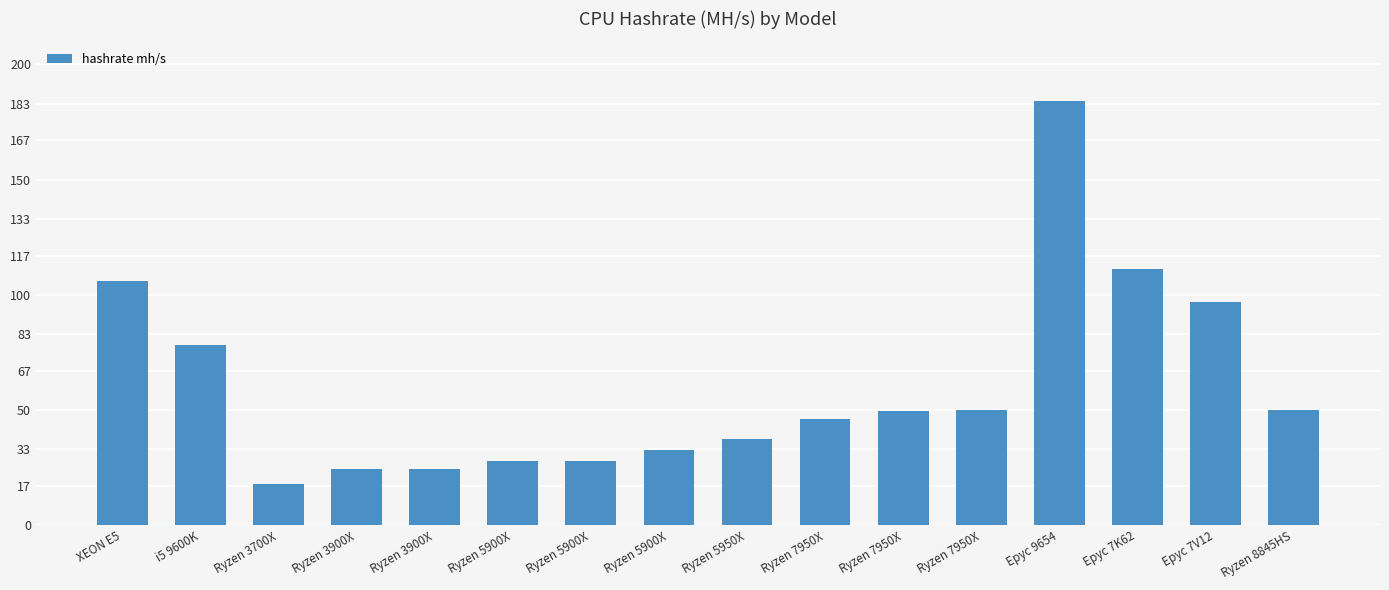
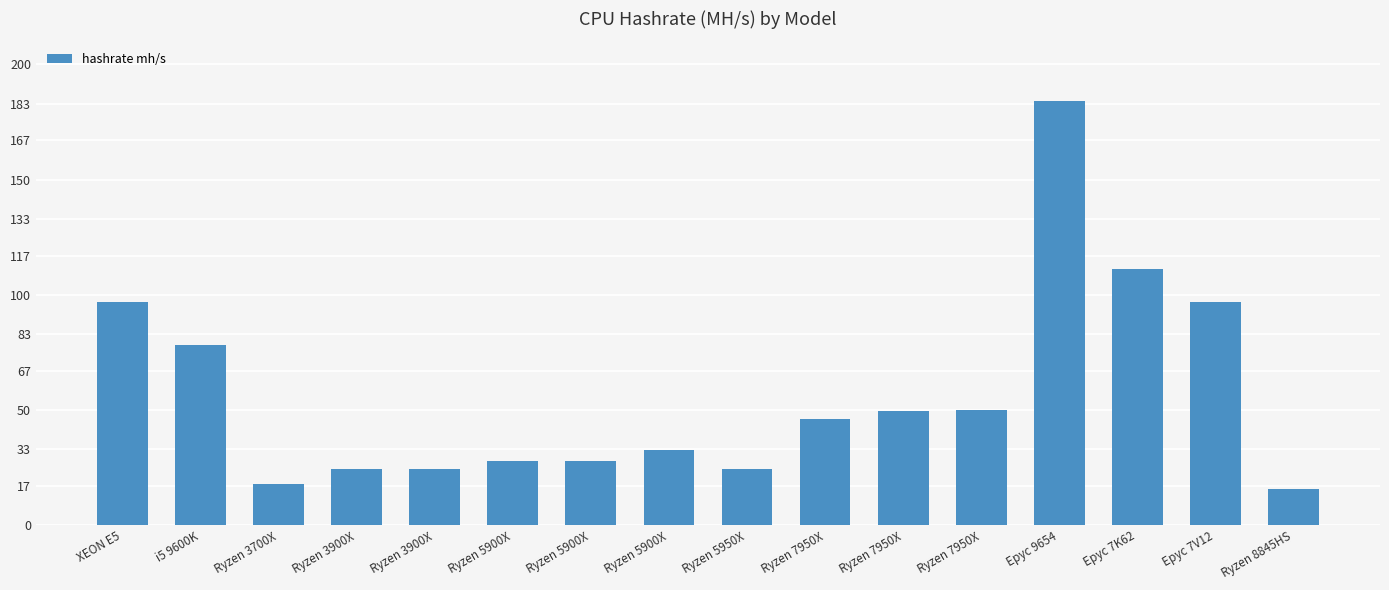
XEON E5: 106 -> 97
Ryzen 5950X: 38 -> 24
Ryzen 8845HS: 50 -> 16
